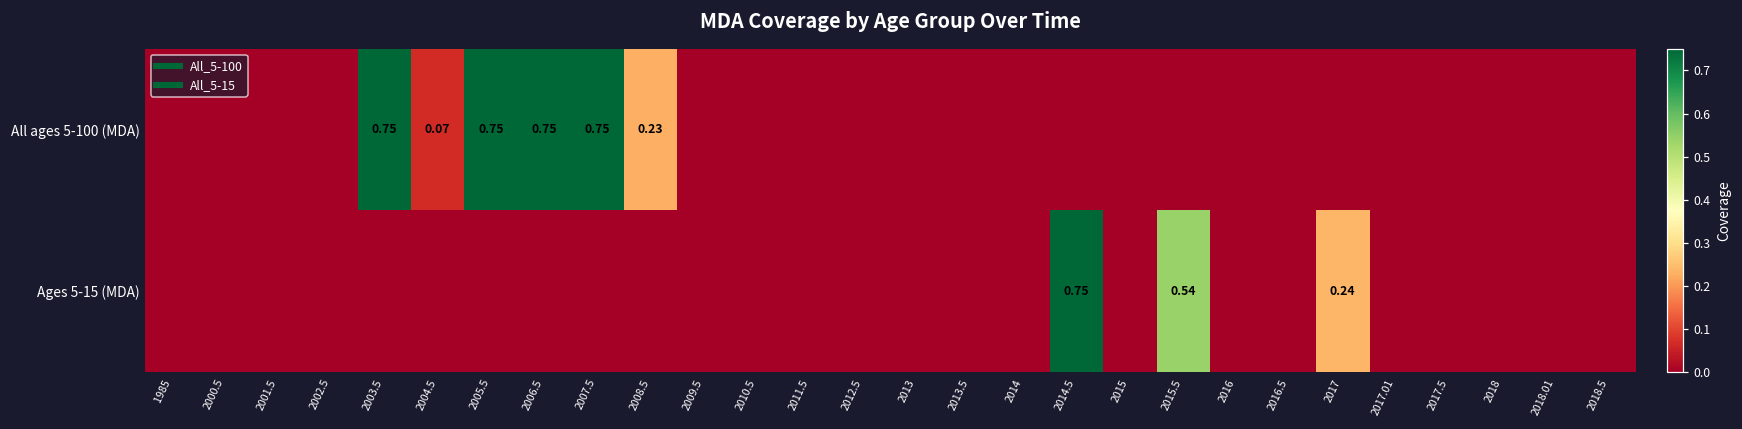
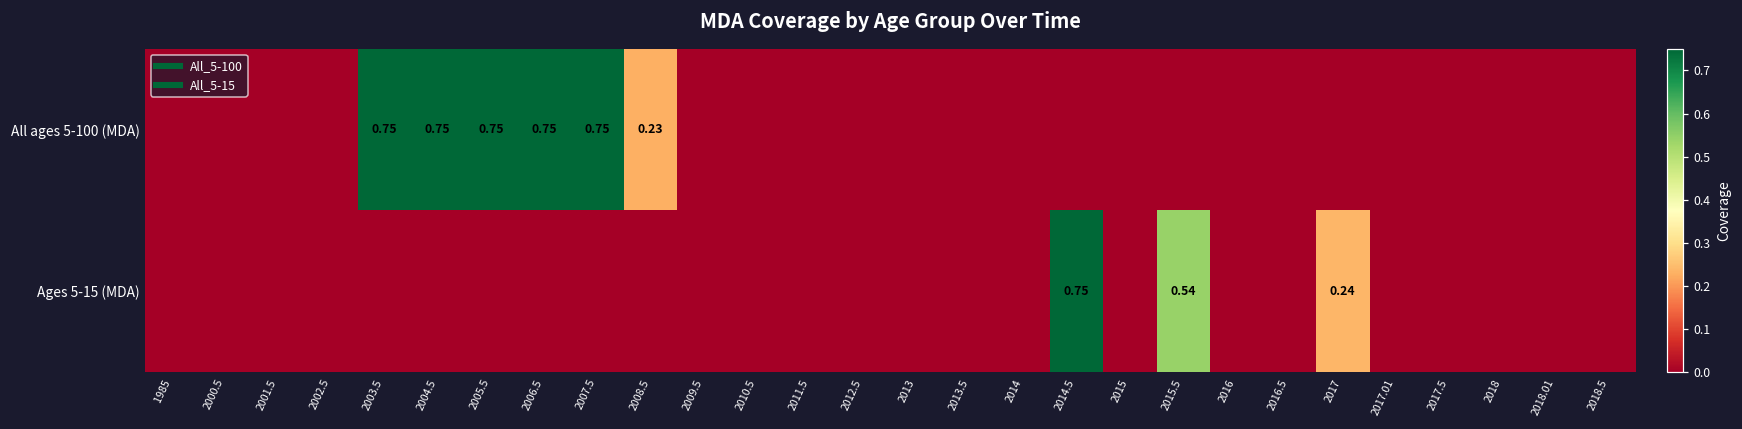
All ages 5-100 (MDA), 2004.5: 0.07 -> 0.75
